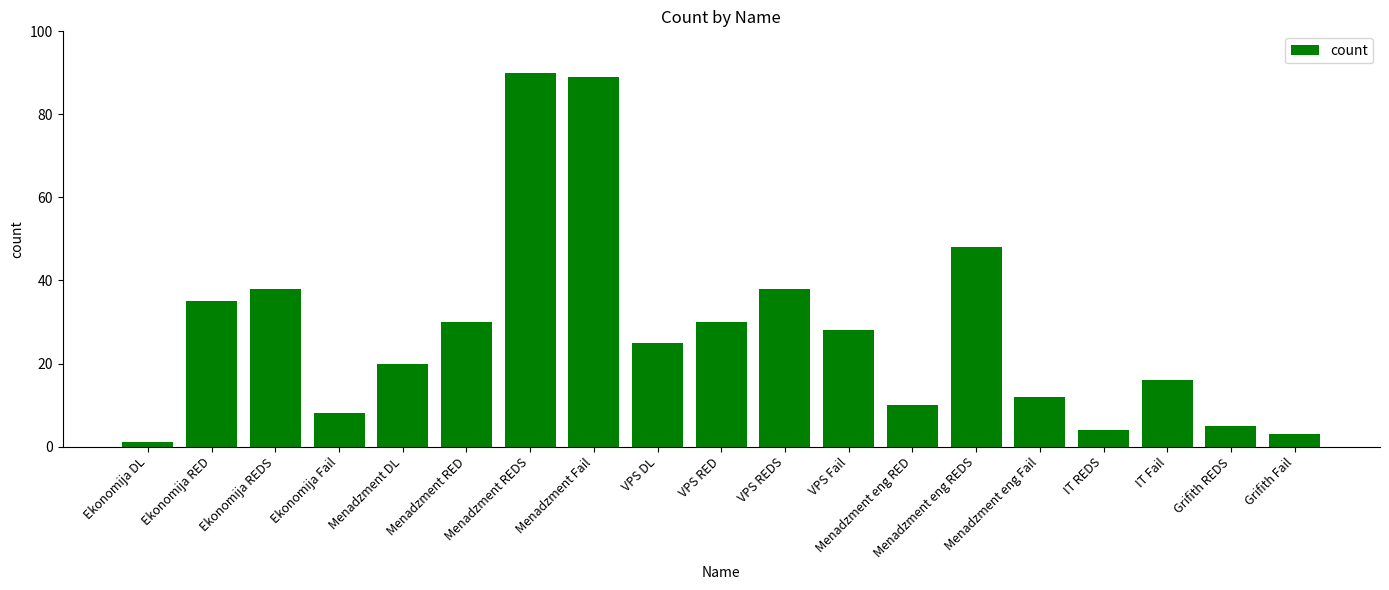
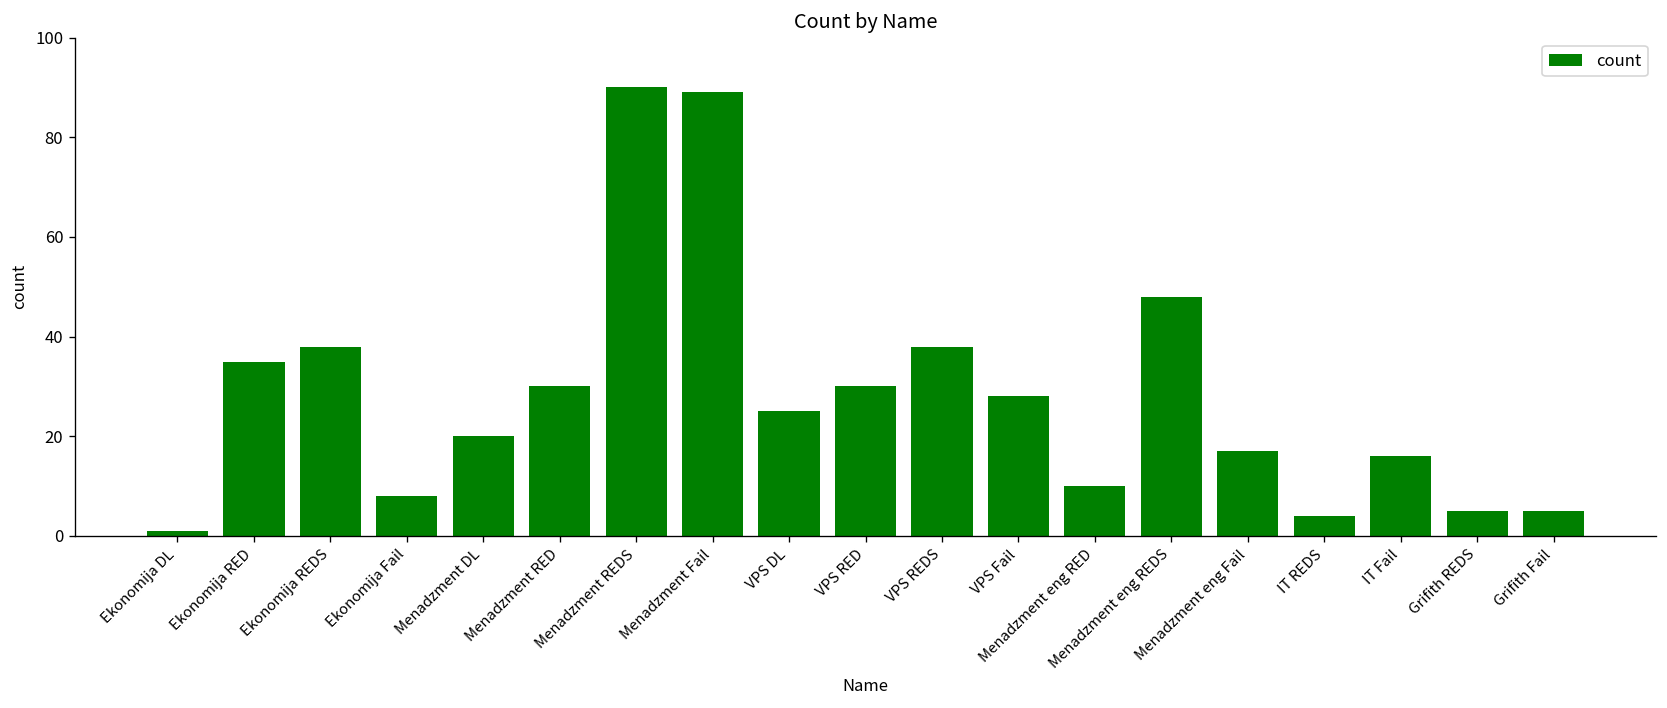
Menadzment eng Fail: 12 -> 17
Grifith Fail: 3 -> 5
